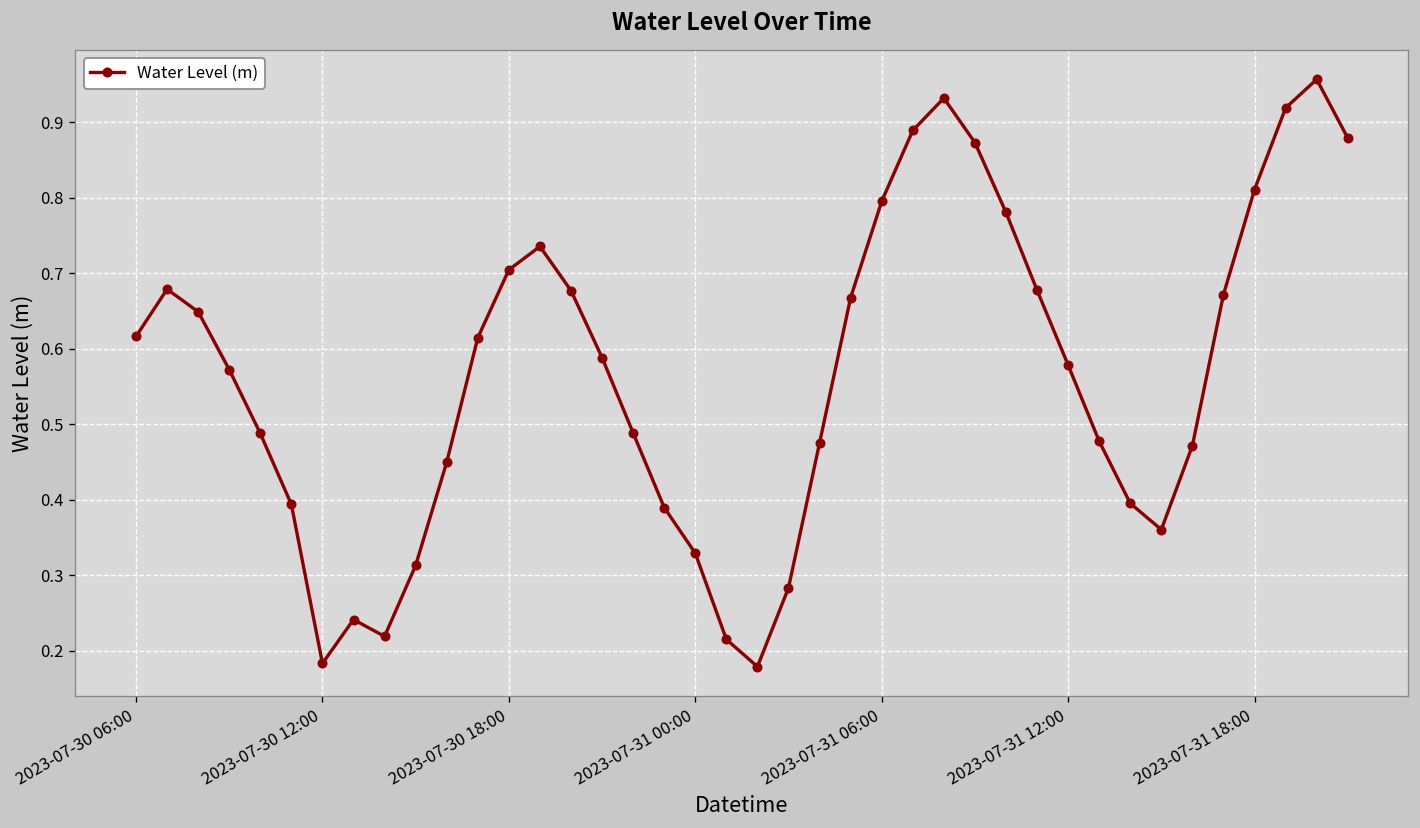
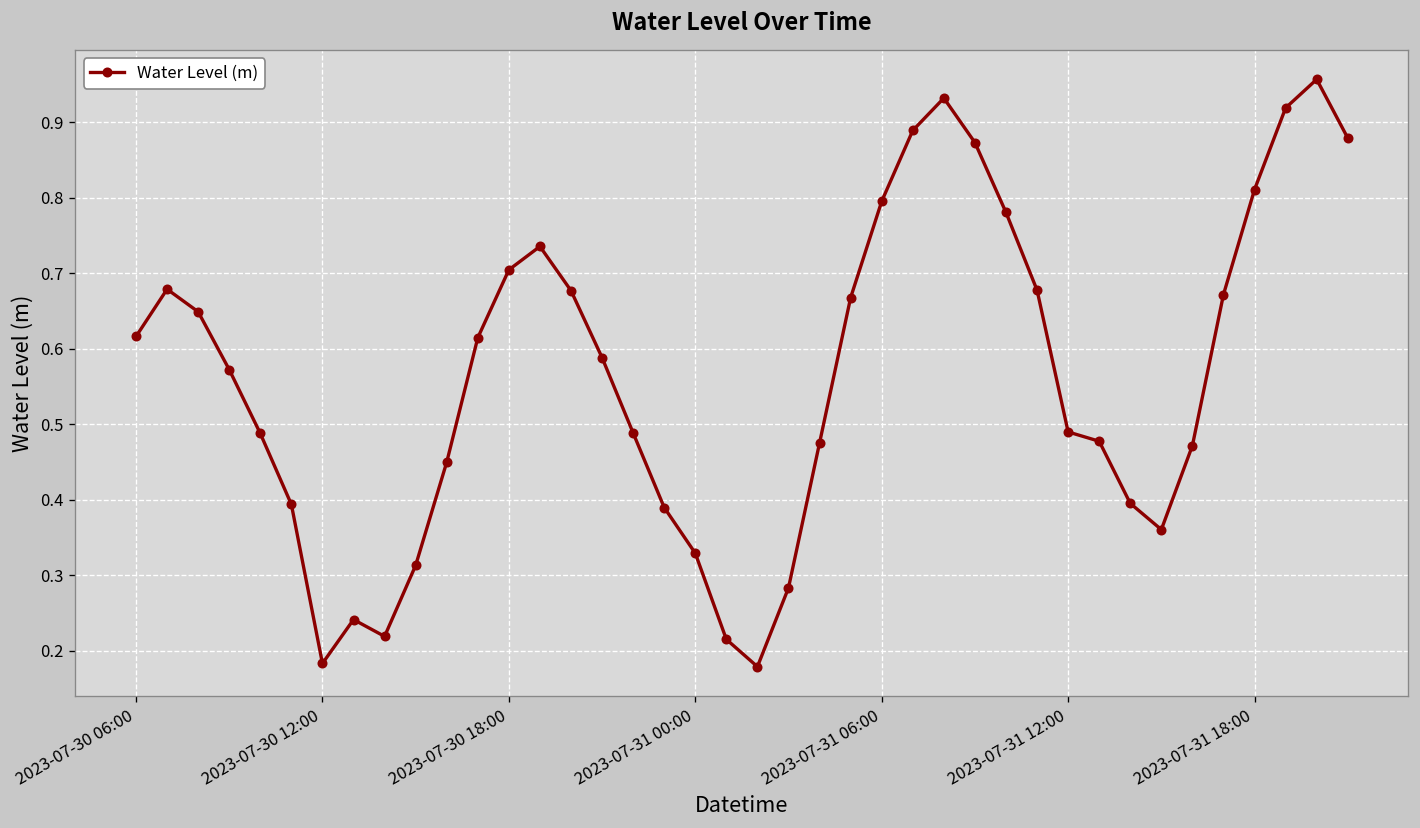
2023-07-31 12:00: 0.58 -> 0.49
